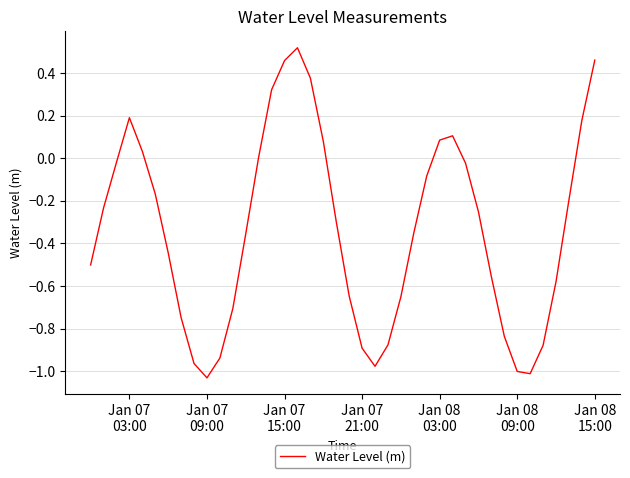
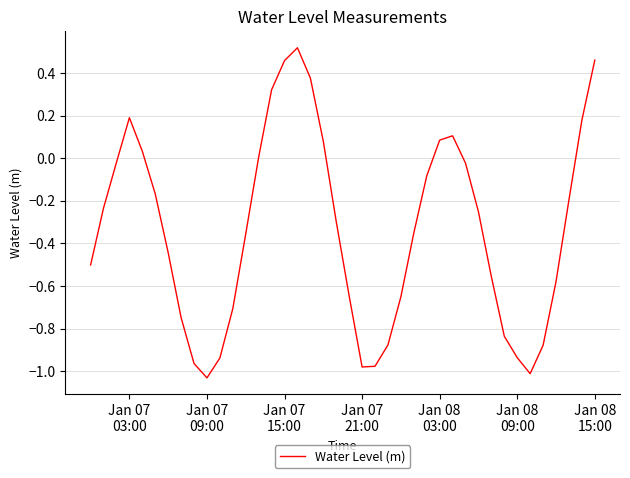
Jan 07 21:00: -0.89 -> -0.98
Jan 08 09:00: -1.00 -> -0.94
